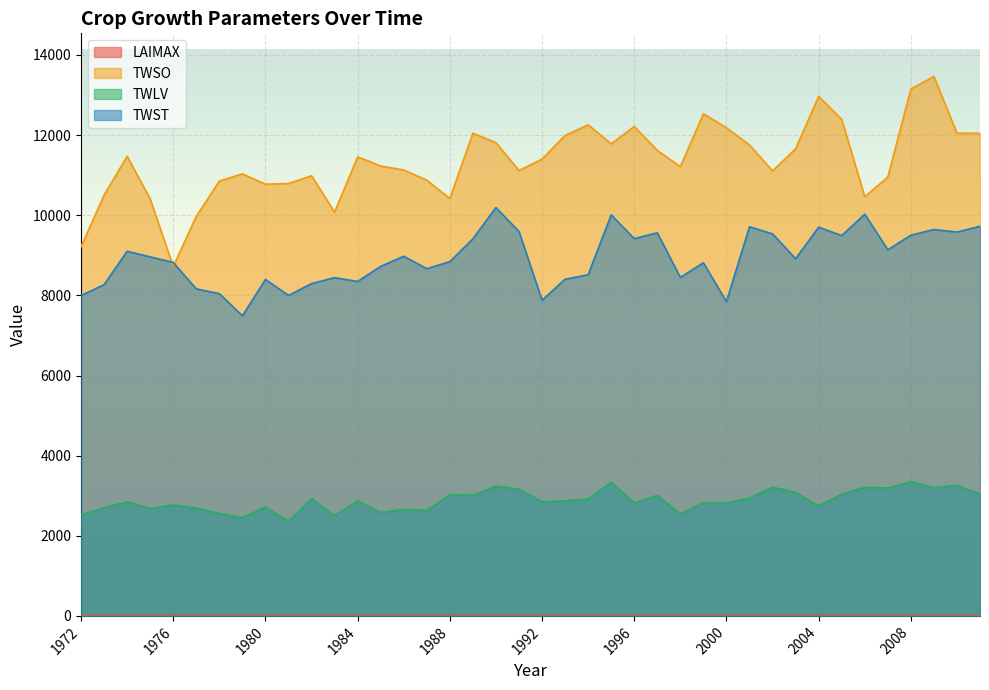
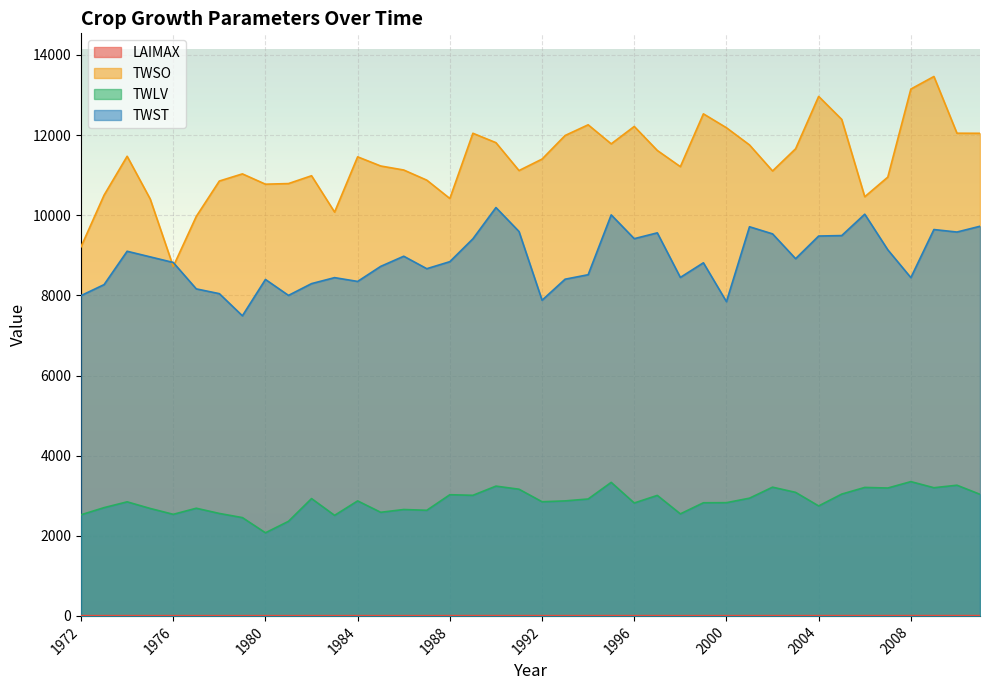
TWLV, 1976: 2800 -> 2500
TWLV, 1980: 2700 -> 2100
TWST, 2004: 9700 -> 9500
TWST, 2008: 9500 -> 8400
